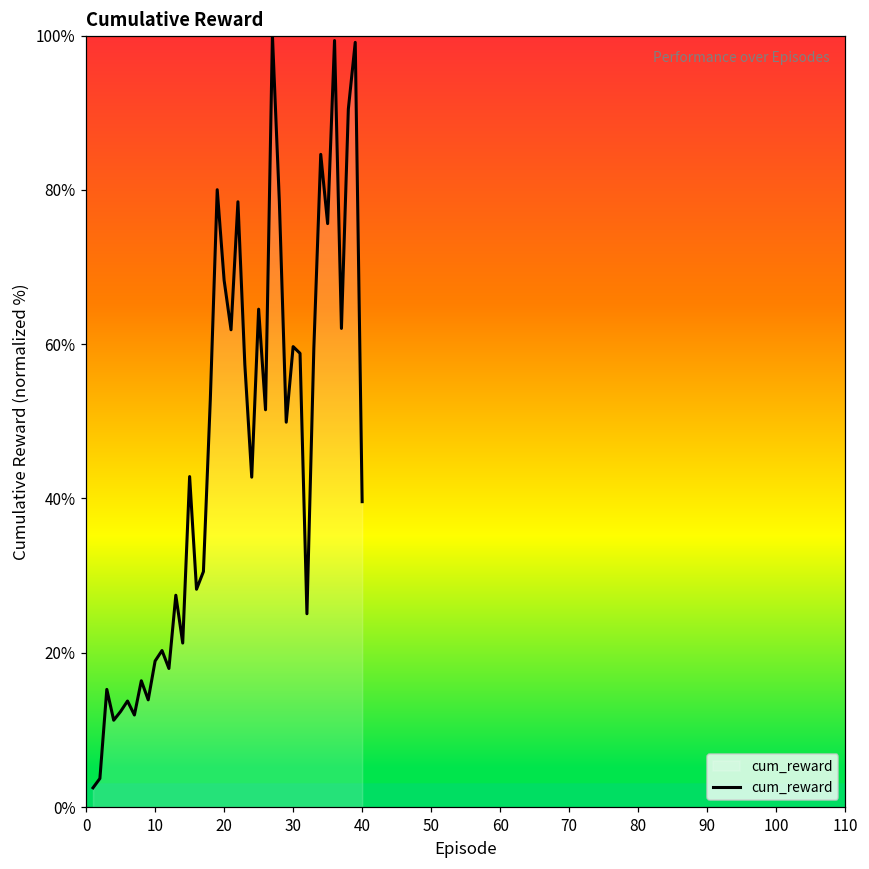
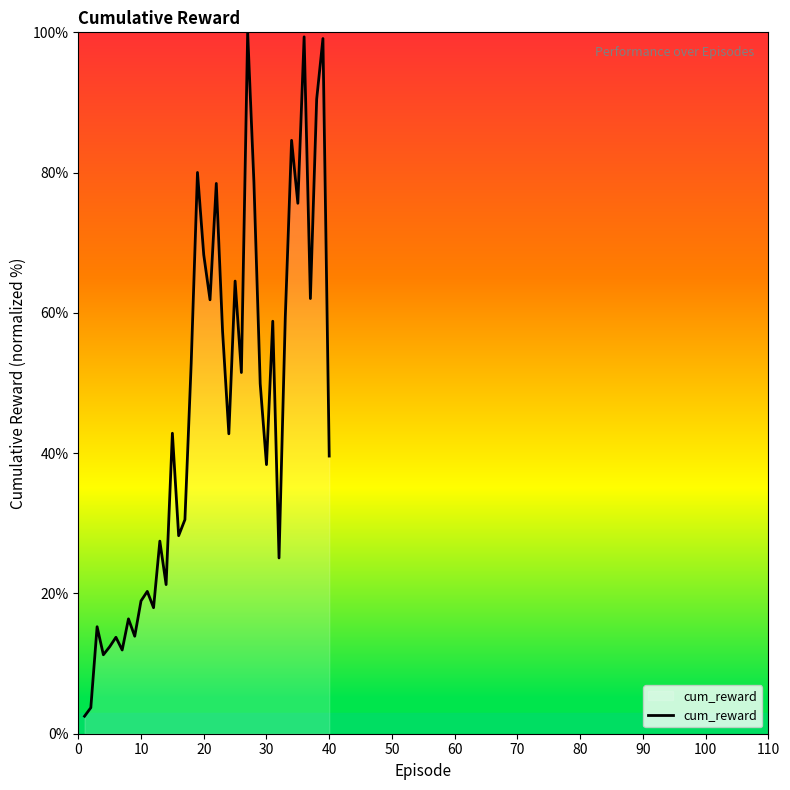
30: 60% -> 38%
